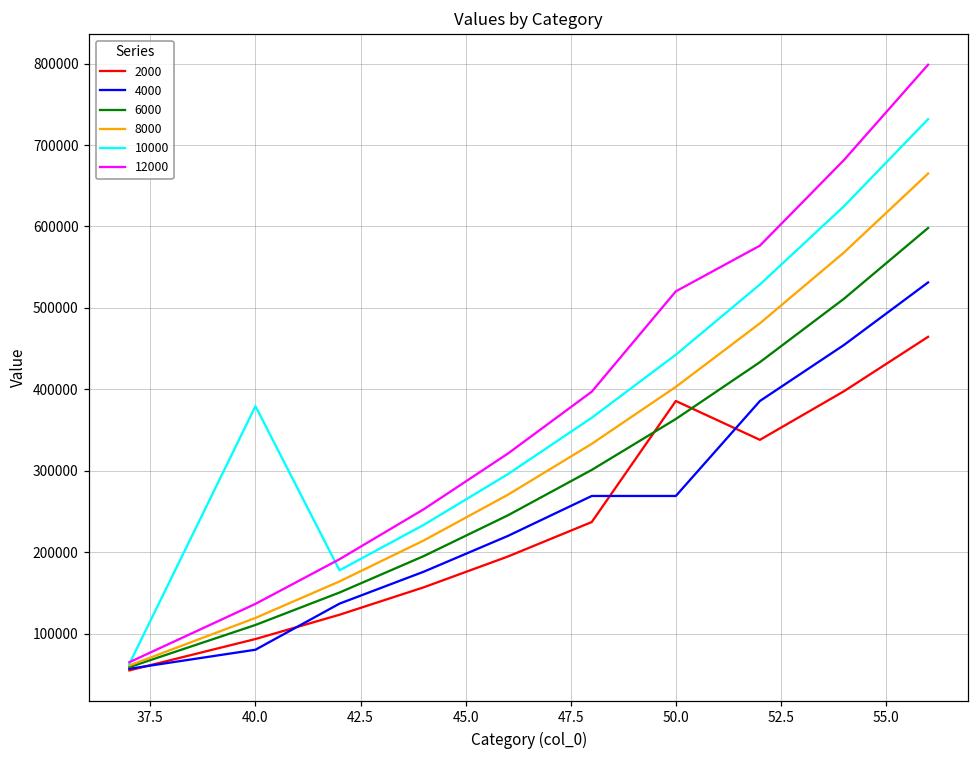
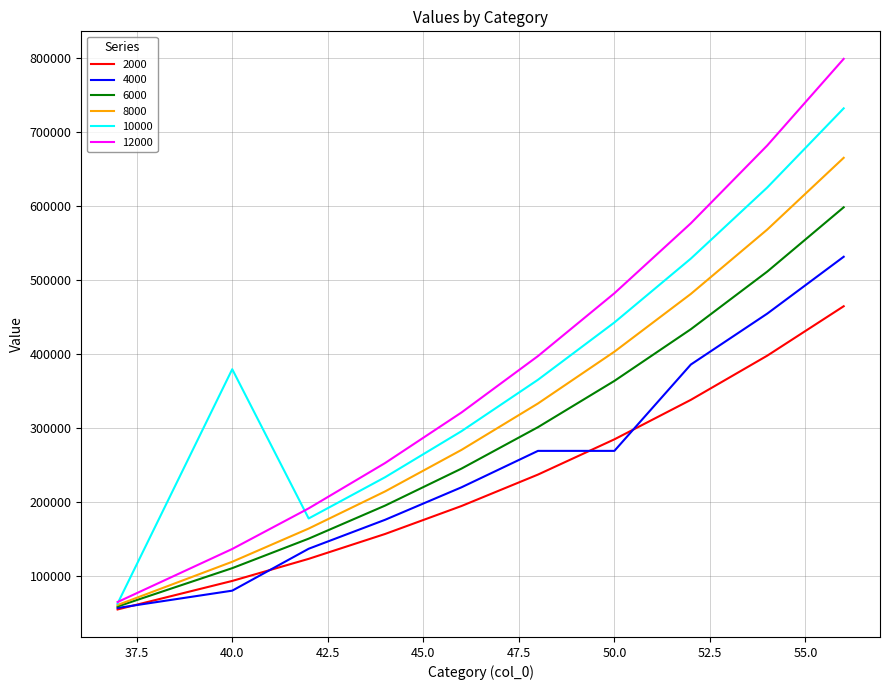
2000, 50.0: 390000 -> 280000
12000, 50.0: 520000 -> 480000
